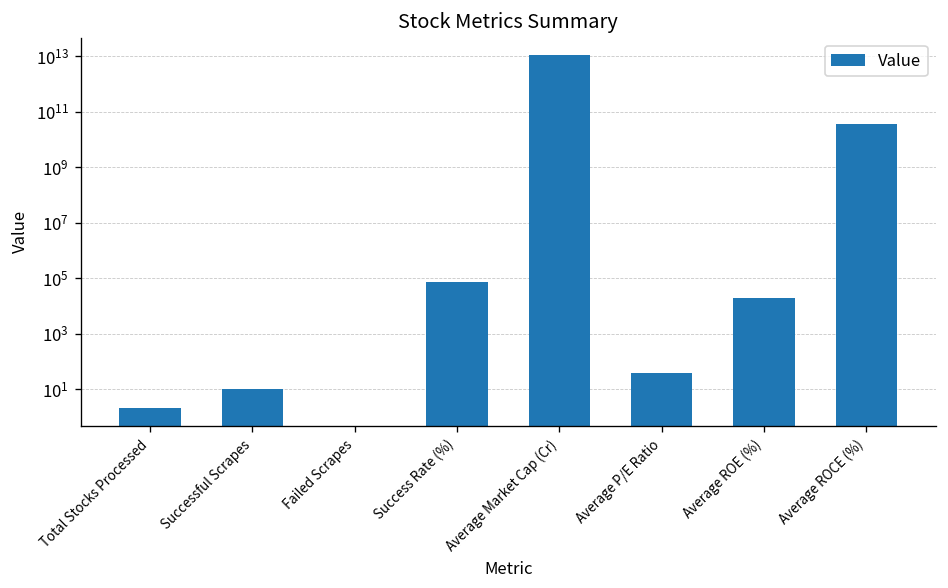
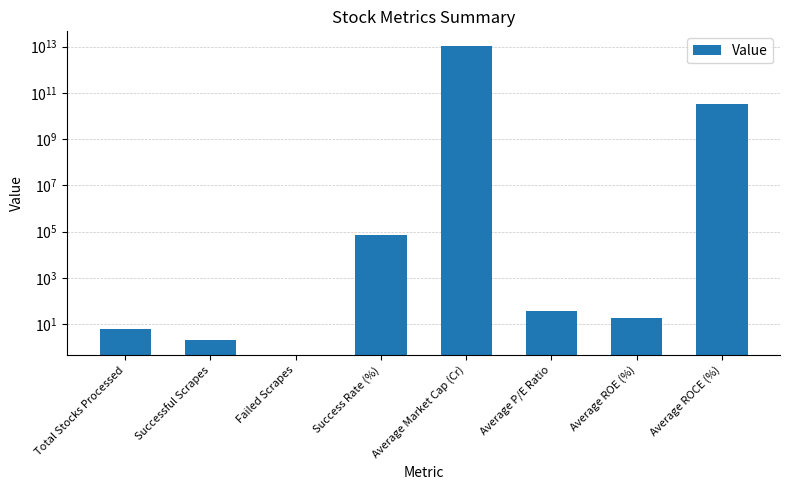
Total Stocks Processed: 2 -> 6
Successful Scrapes: 10 -> 2
Average ROE (%): 20000 -> 20
